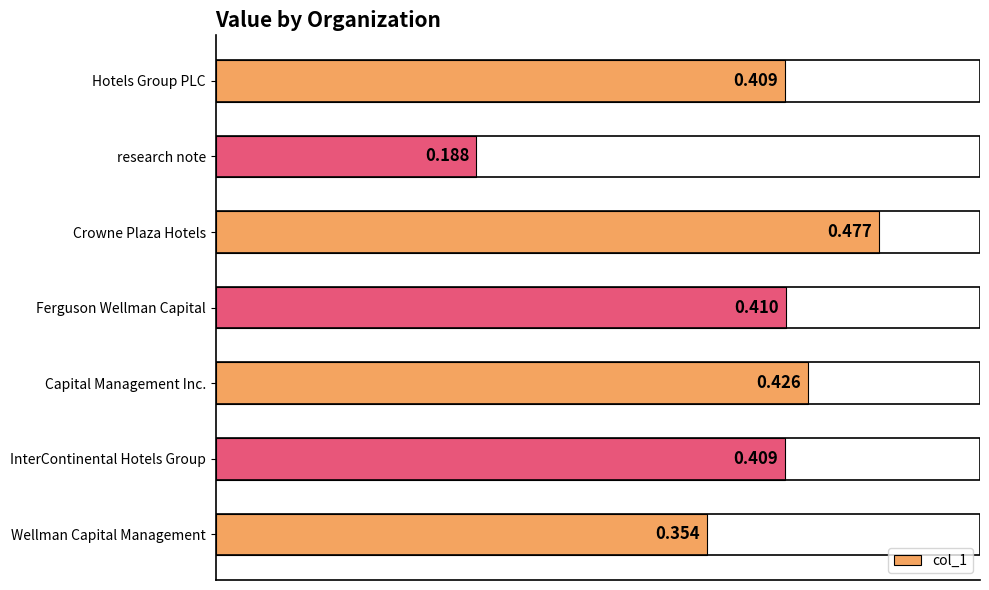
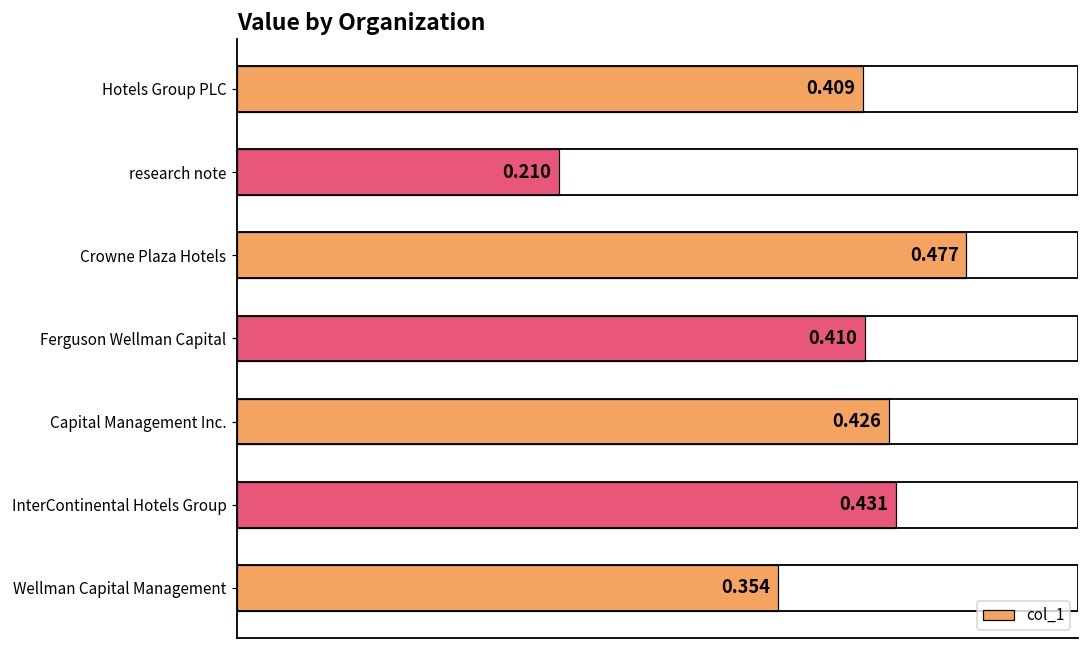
research note: 0.188 -> 0.210
InterContinental Hotels Group: 0.409 -> 0.431
